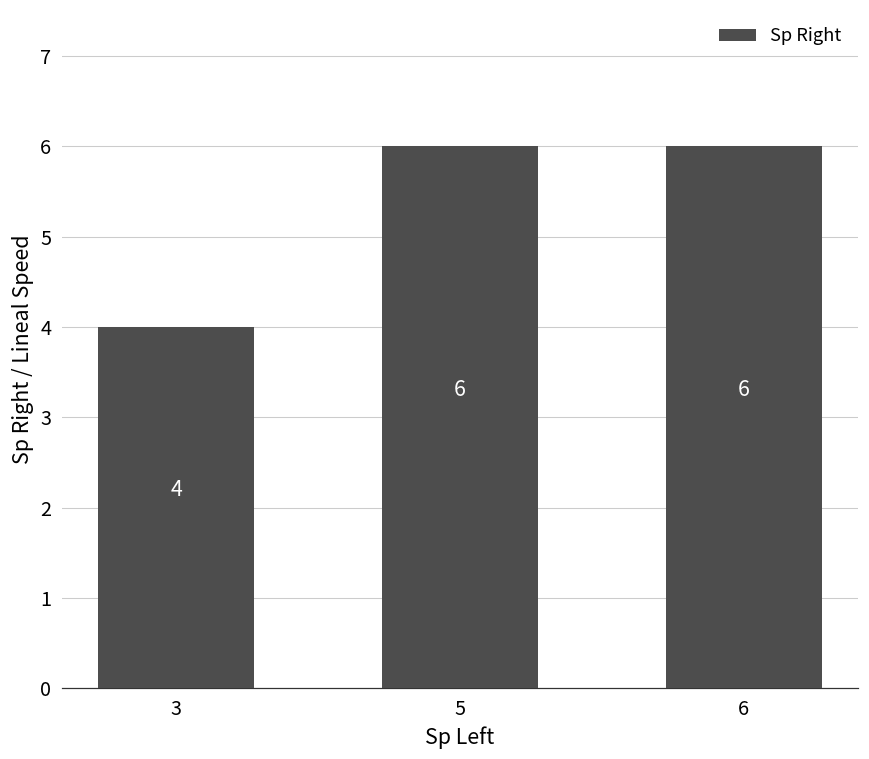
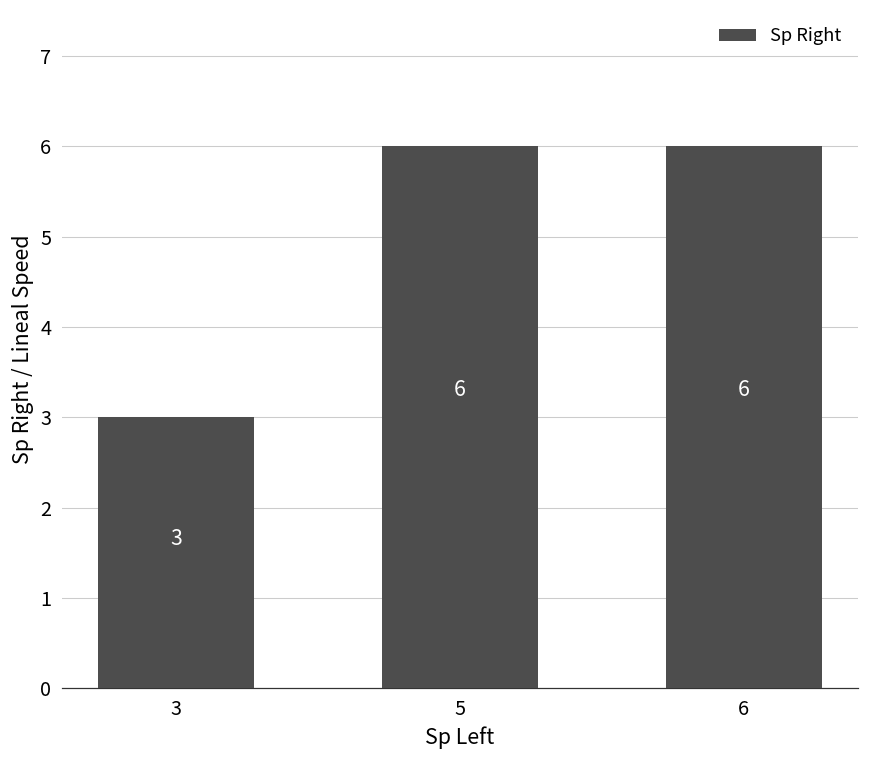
3: 4 -> 3
